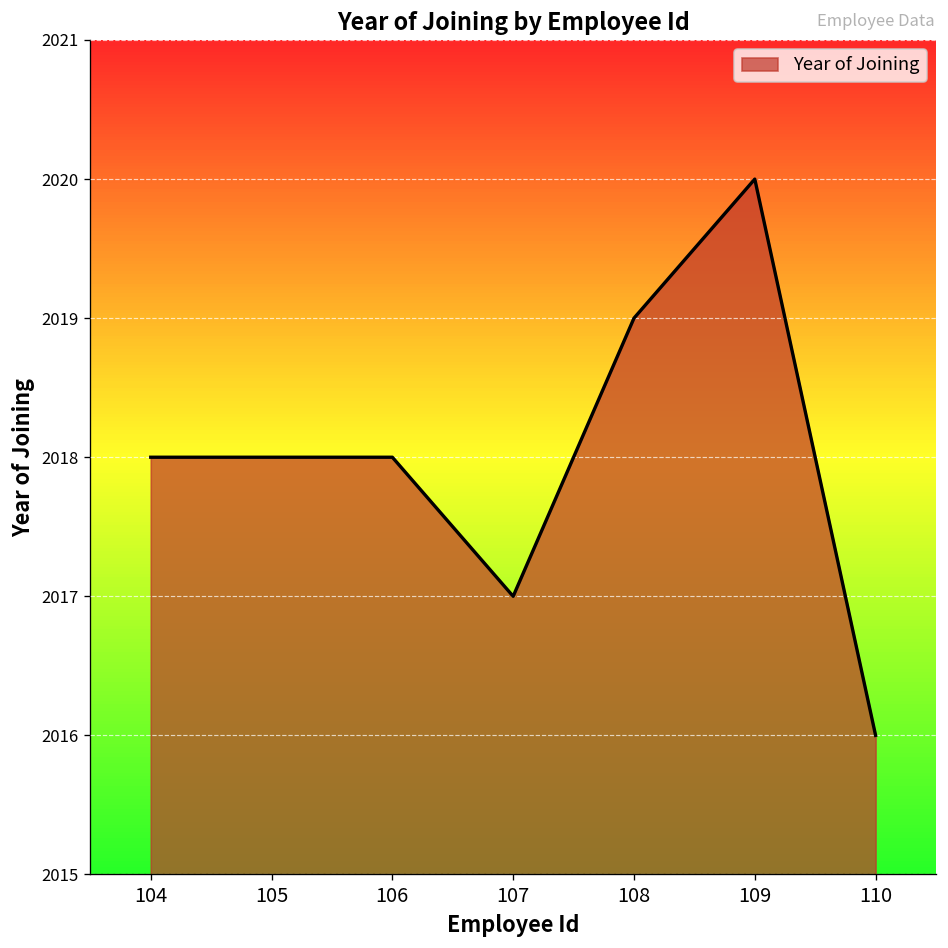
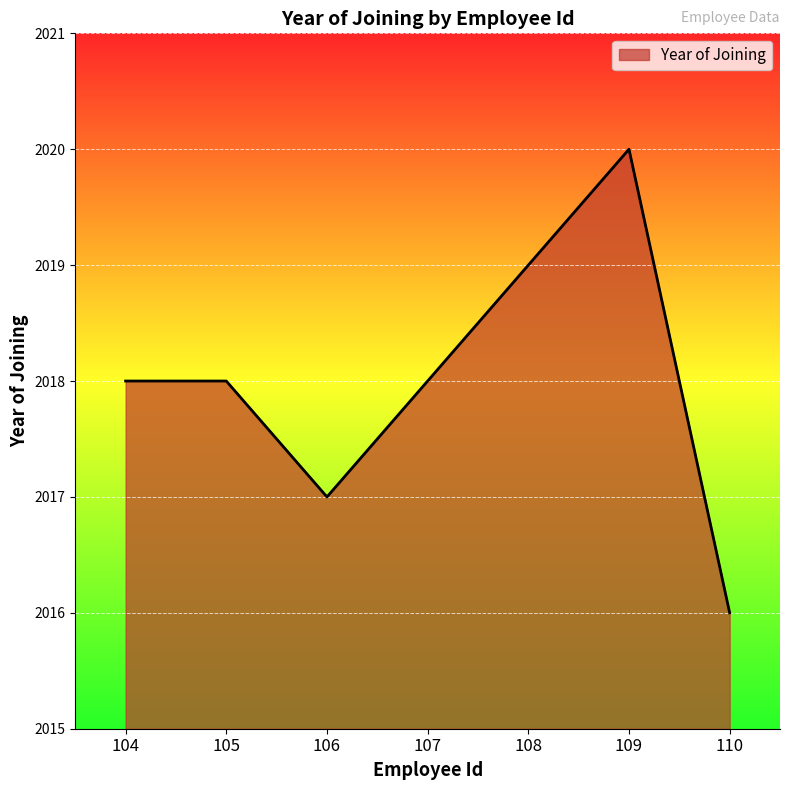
106: 2018 -> 2017
107: 2017 -> 2018
